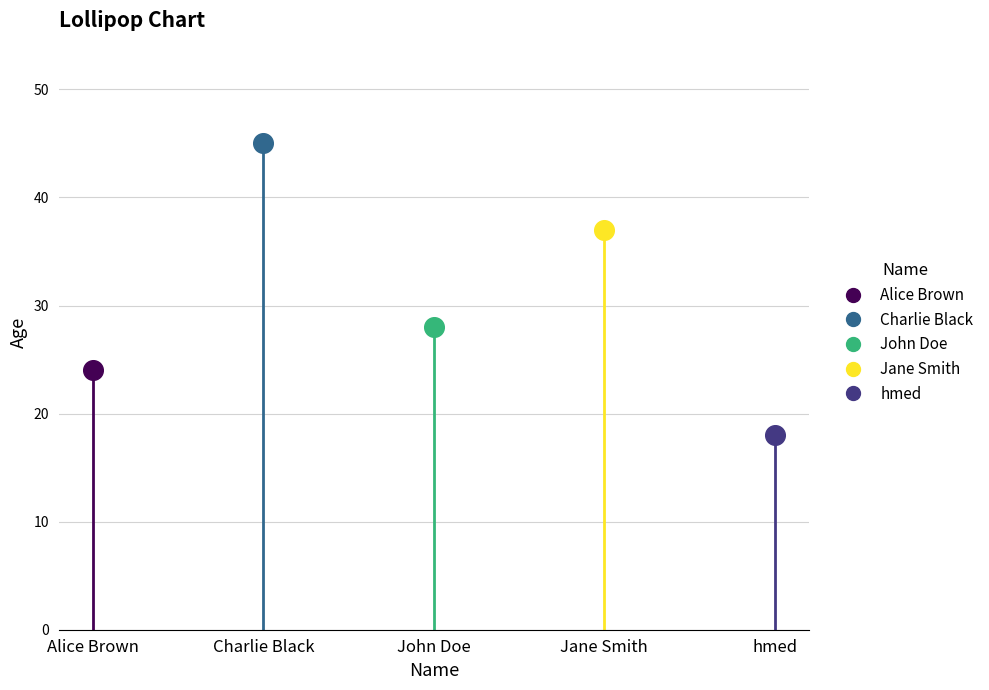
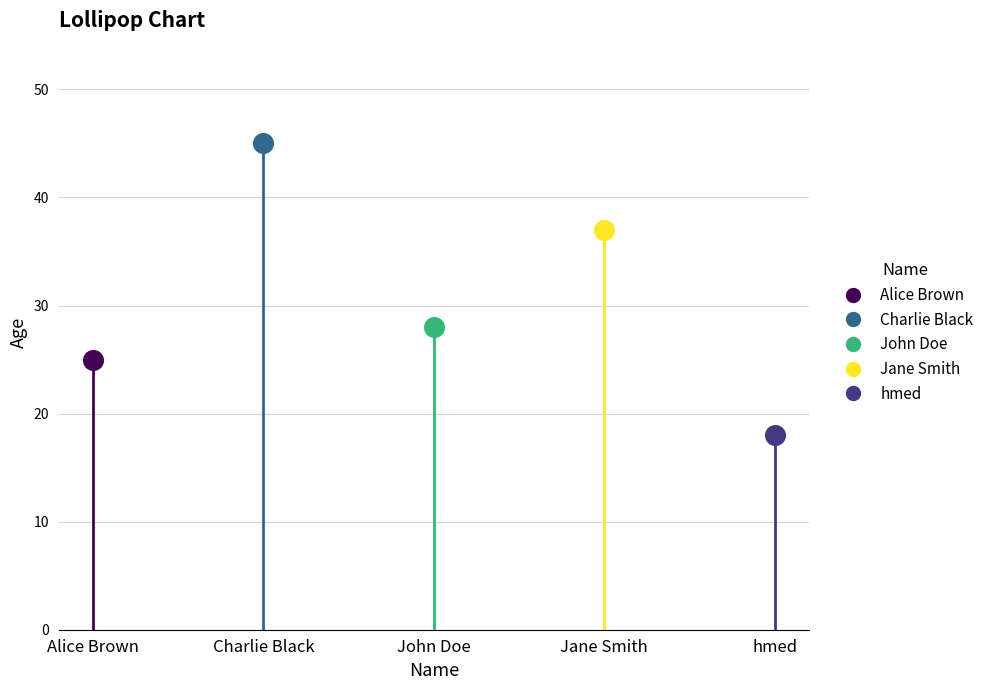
Alice Brown, Alice Brown: 24 -> 25
